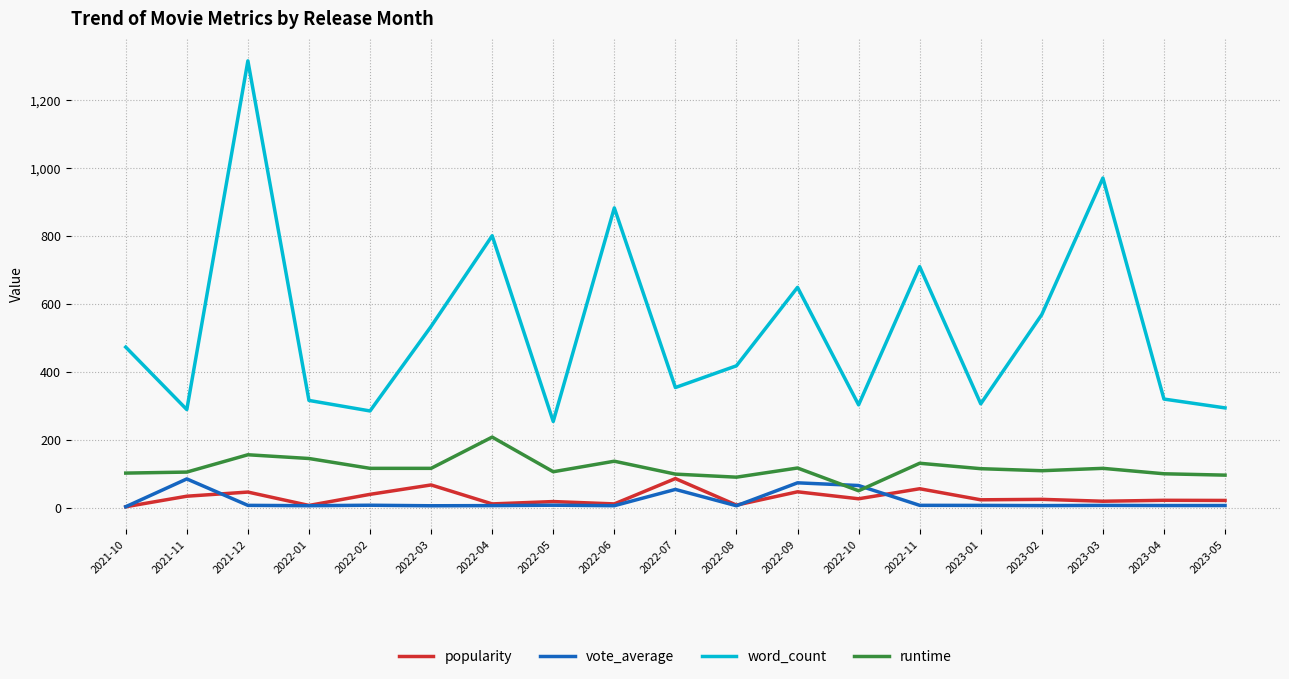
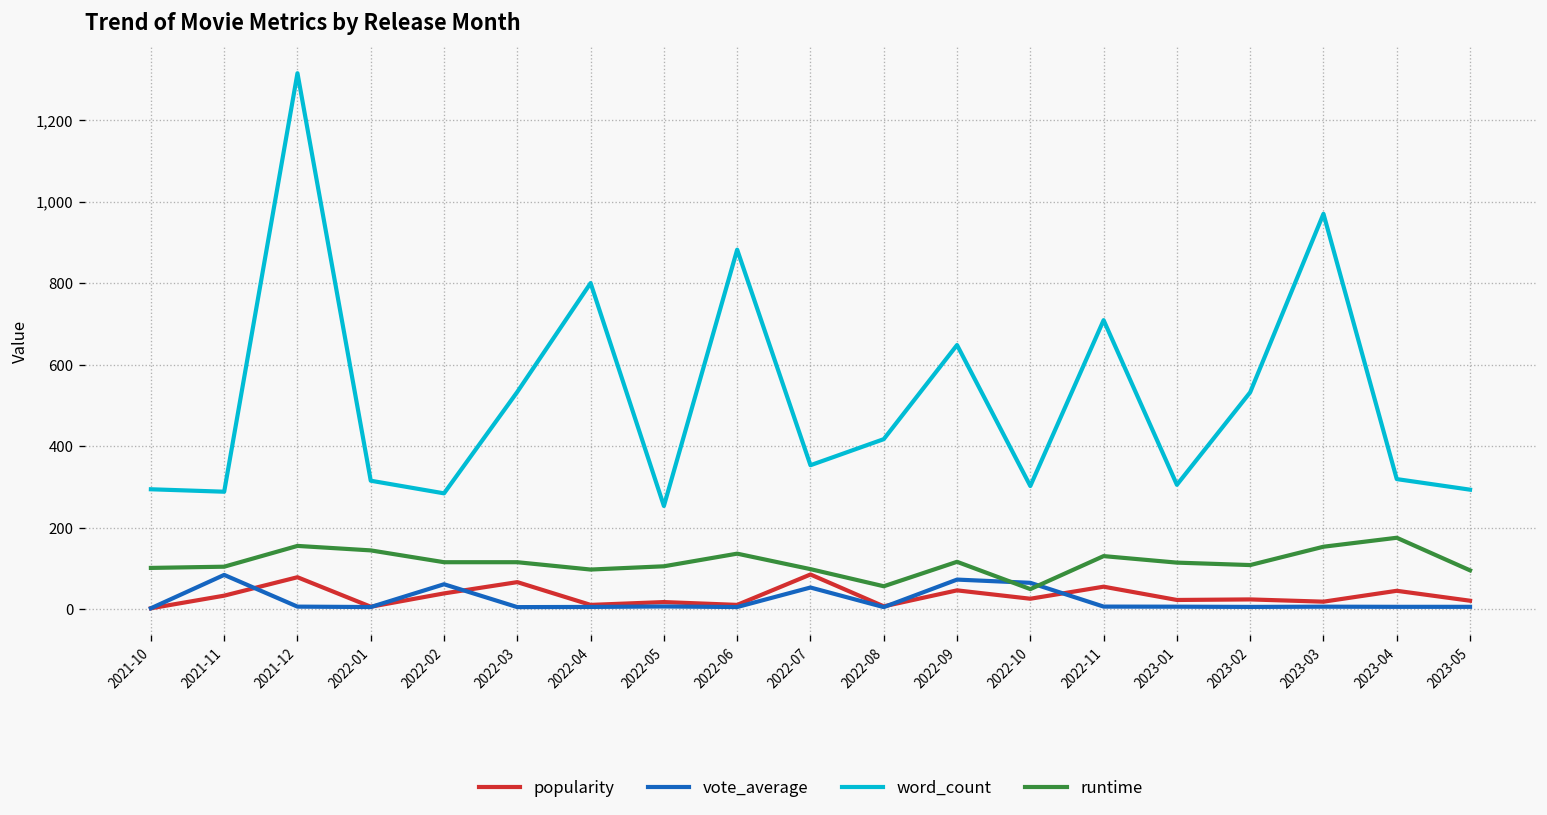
word_count, 2021-10: 470 -> 300
popularity, 2021-12: 50 -> 80
vote_average, 2022-02: 10 -> 60
runtime, 2022-04: 210 -> 100
runtime, 2022-08: 90 -> 60
word_count, 2023-02: 570 -> 530
runtime, 2023-03: 120 -> 150
popularity, 2023-04: 20 -> 50
runtime, 2023-04: 100 -> 180
